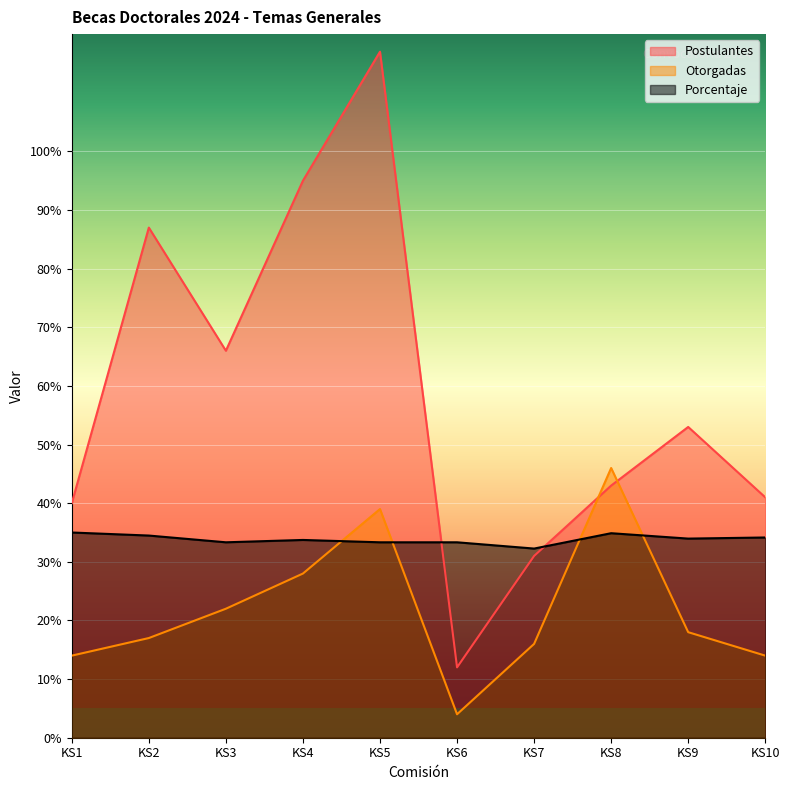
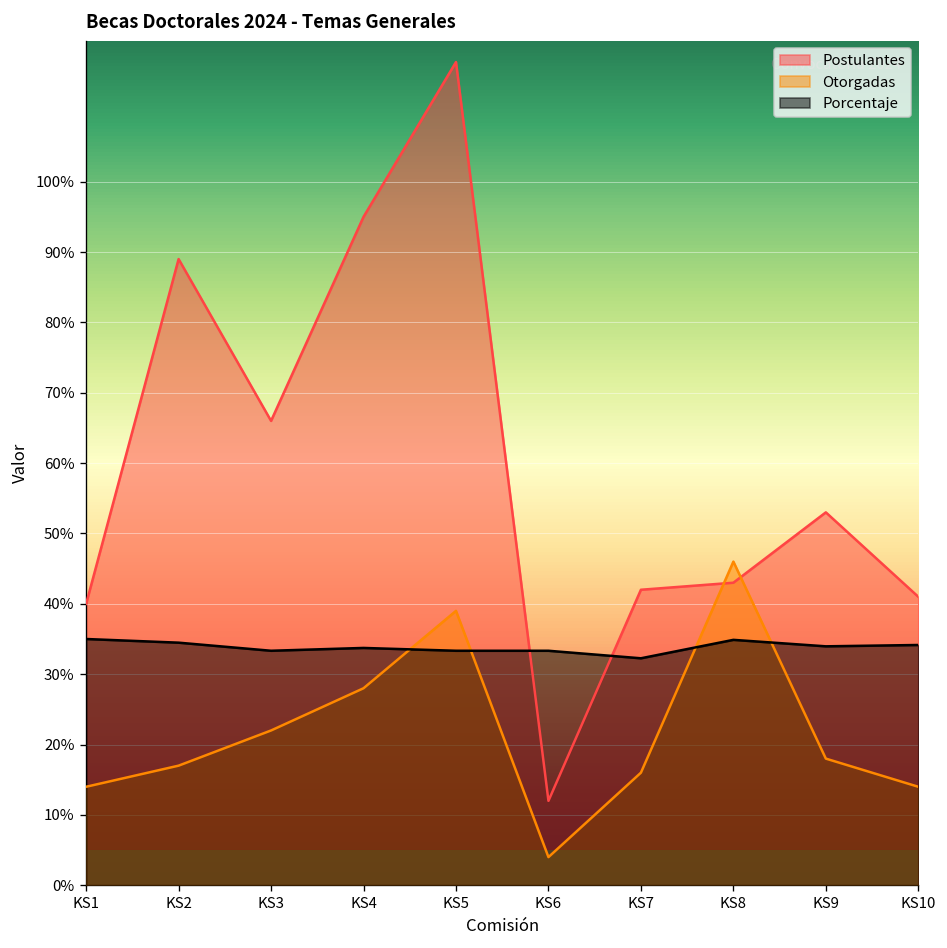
Postulantes, KS2: 87% -> 89%
Postulantes, KS7: 31% -> 42%
